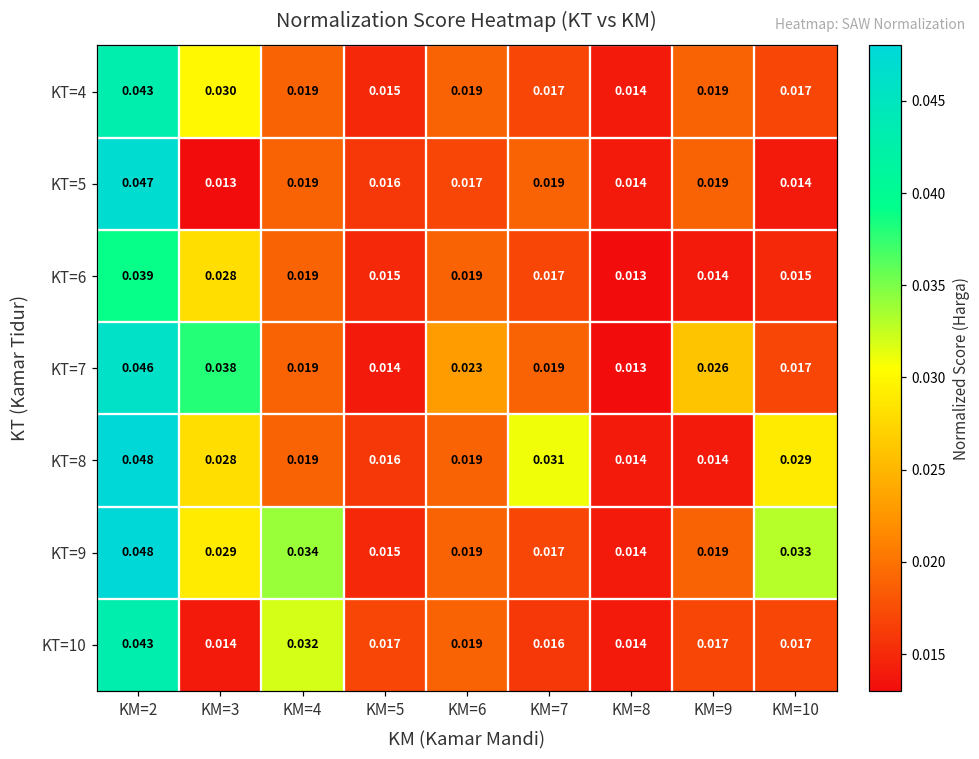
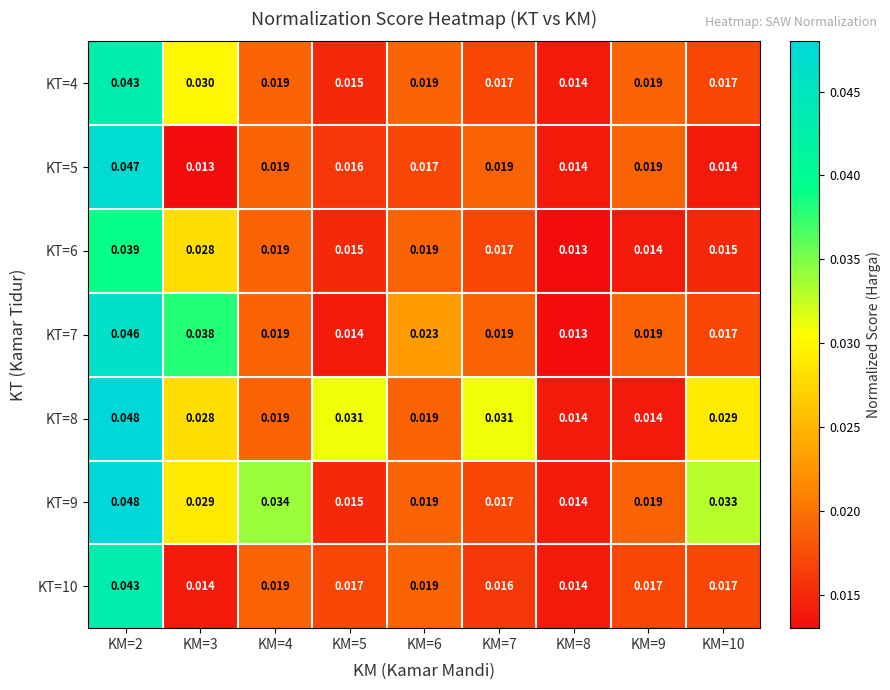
KT=7, KM=9: 0.026 -> 0.019
KT=8, KM=5: 0.016 -> 0.031
KT=10, KM=4: 0.032 -> 0.019
